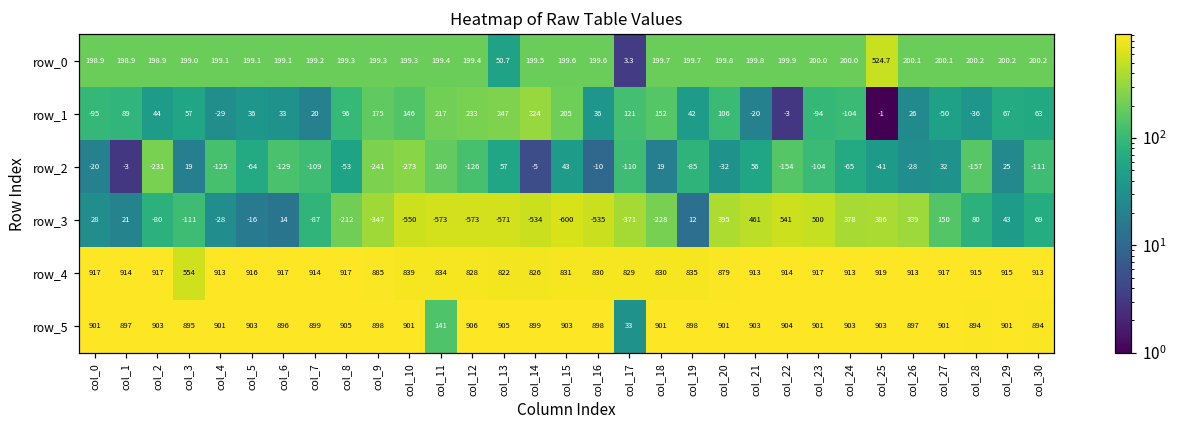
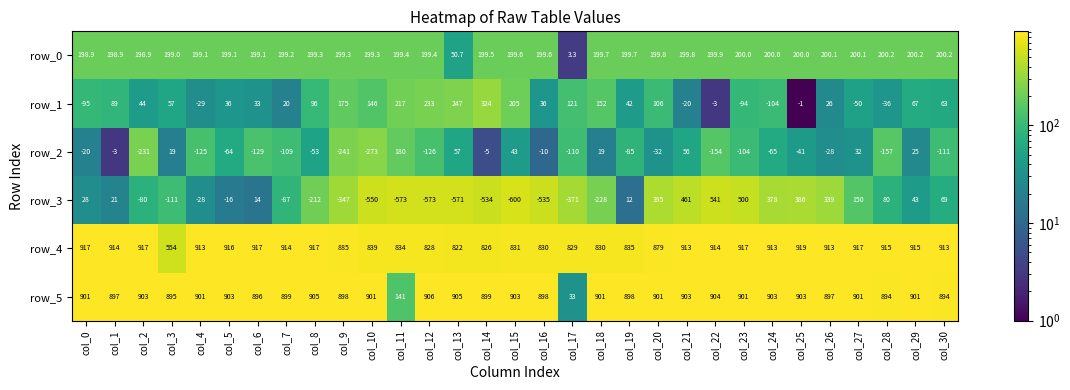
row_0, col_25: 524.7 -> 200.0
